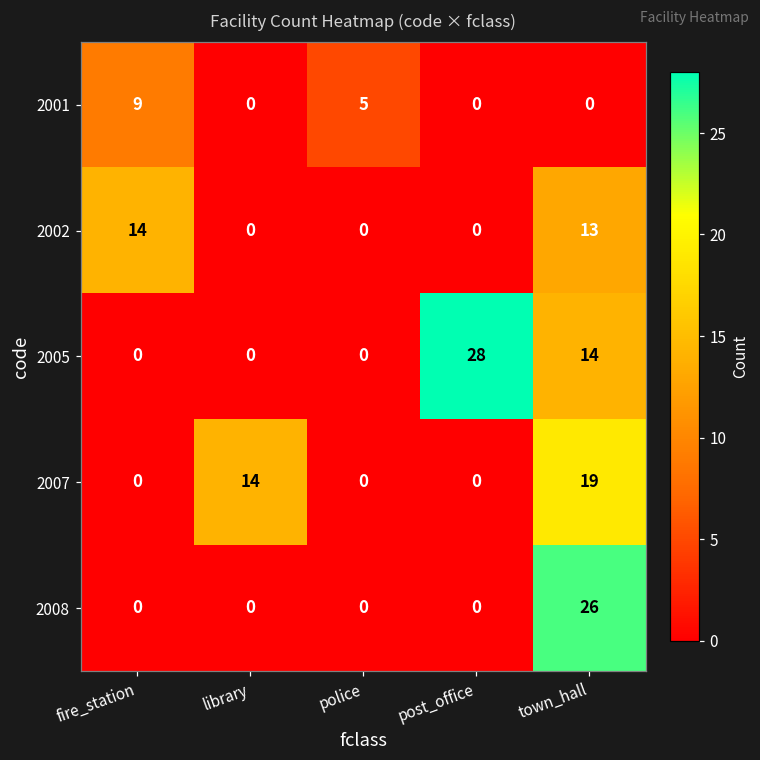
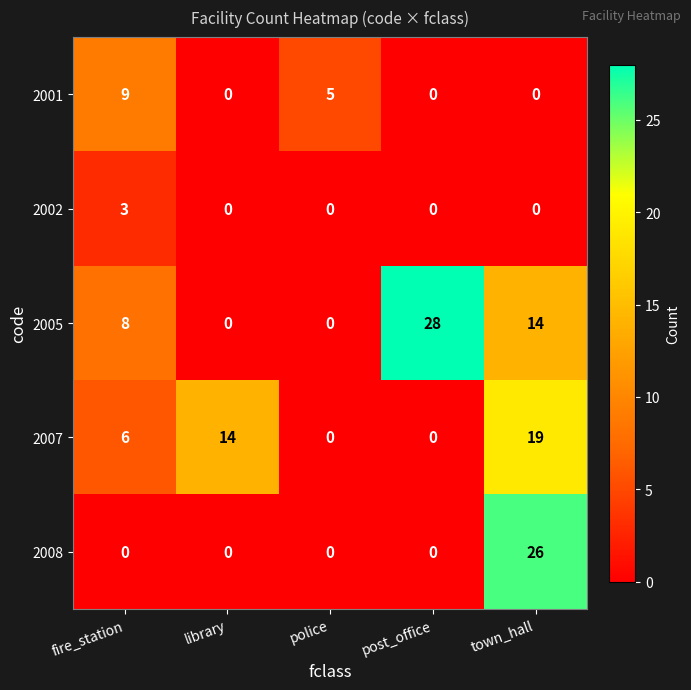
2002, fire_station: 14 -> 3
2002, town_hall: 13 -> 0
2005, fire_station: 0 -> 8
2007, fire_station: 0 -> 6
